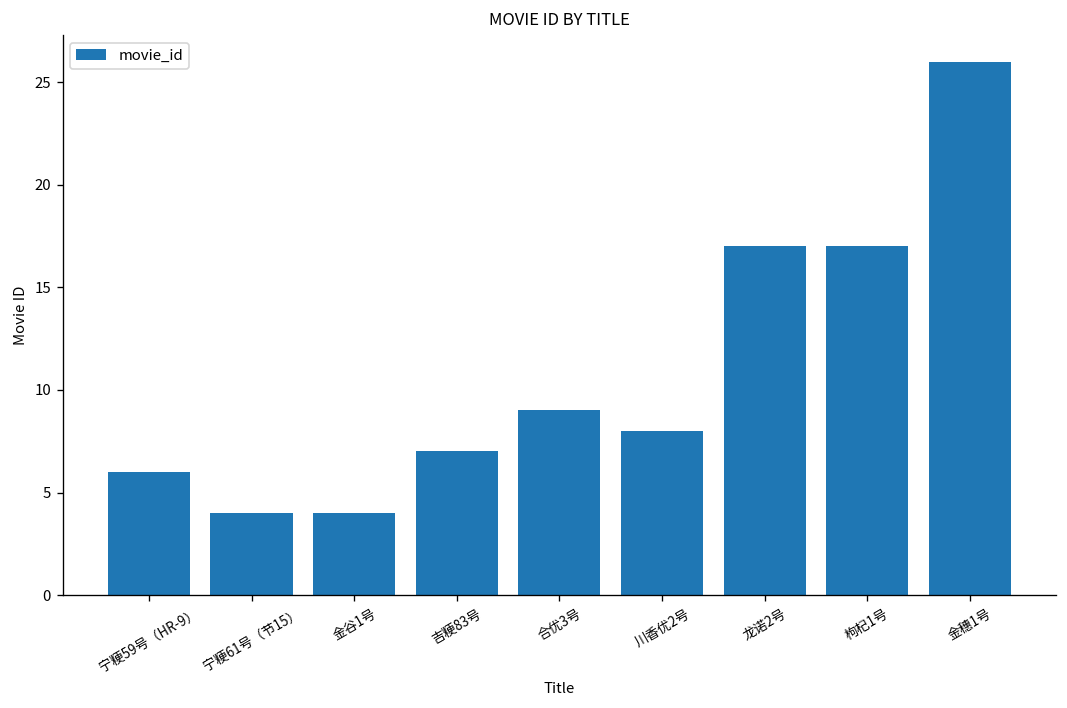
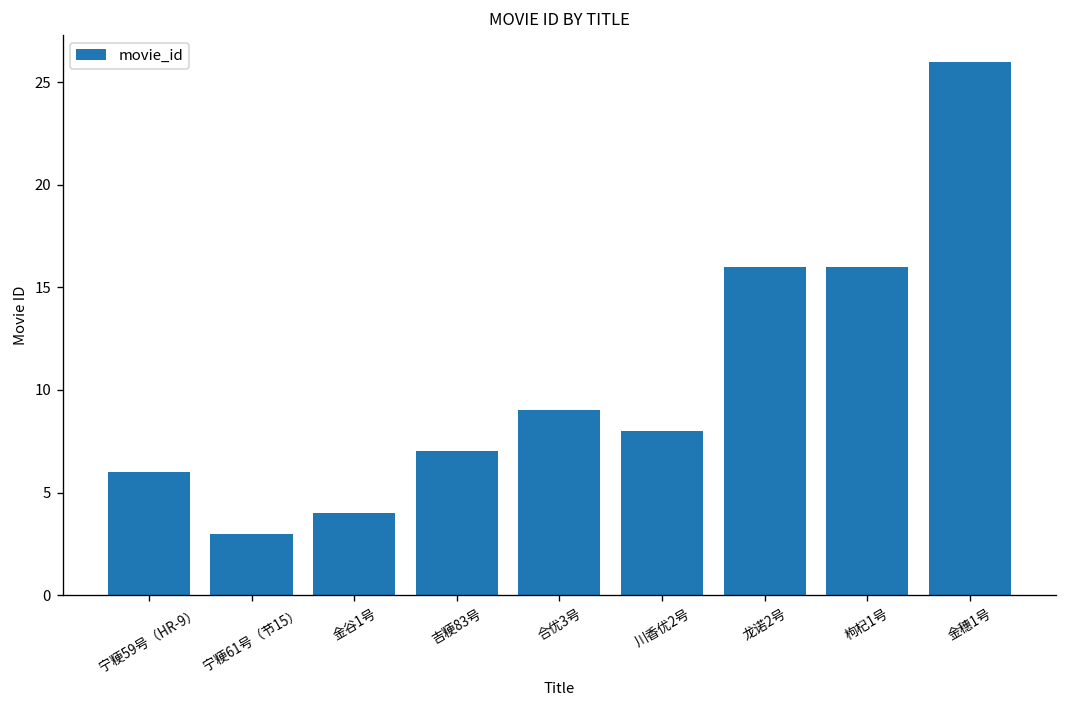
宁粳61号（节15）: 4 -> 3
龙诺2号: 17 -> 16
枸杞1号: 17 -> 16
